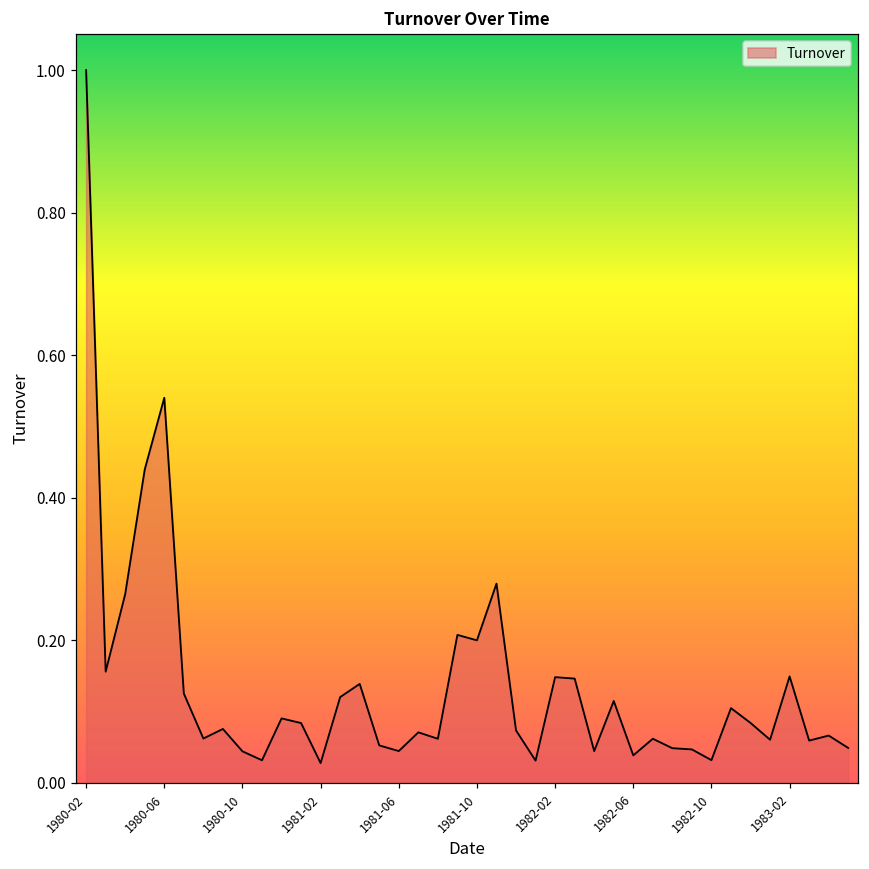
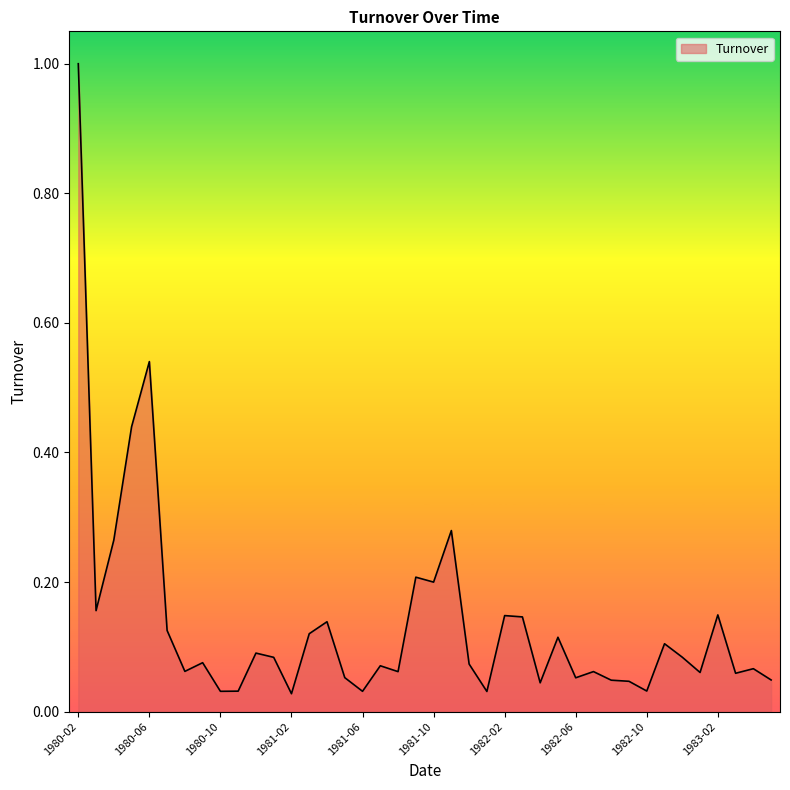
1980-10: 0.04 -> 0.03
1981-06: 0.04 -> 0.03
1982-06: 0.04 -> 0.05
